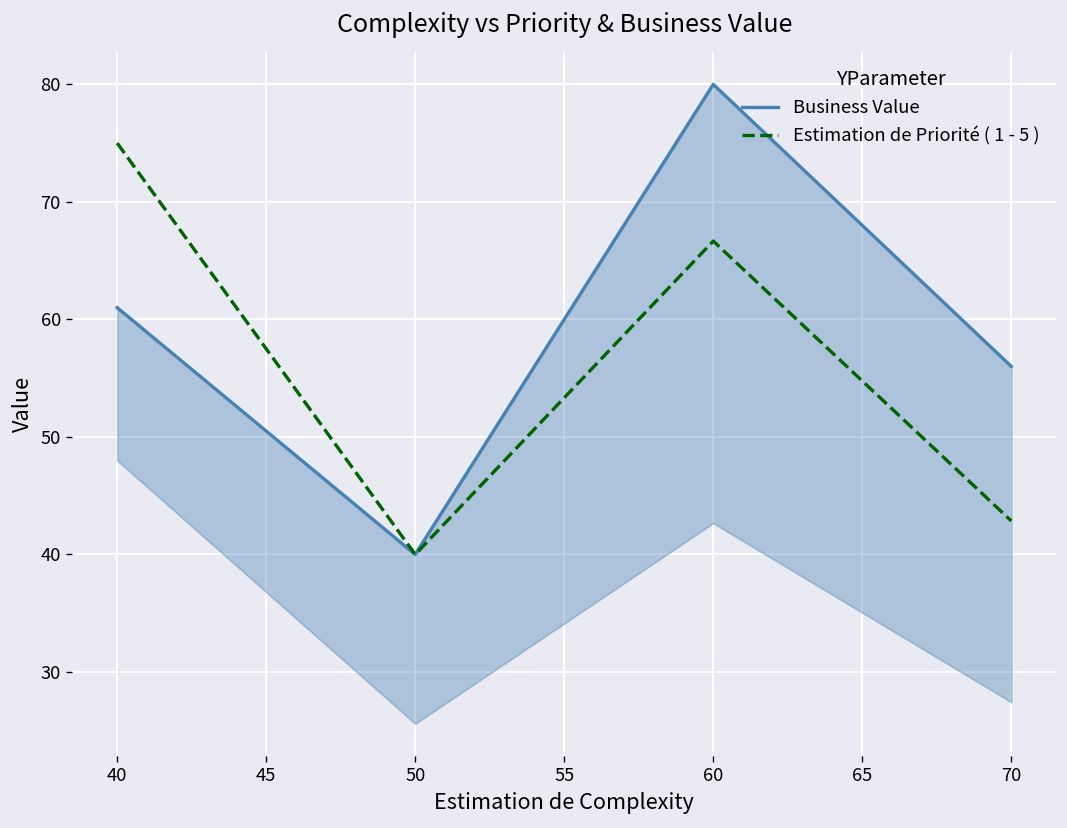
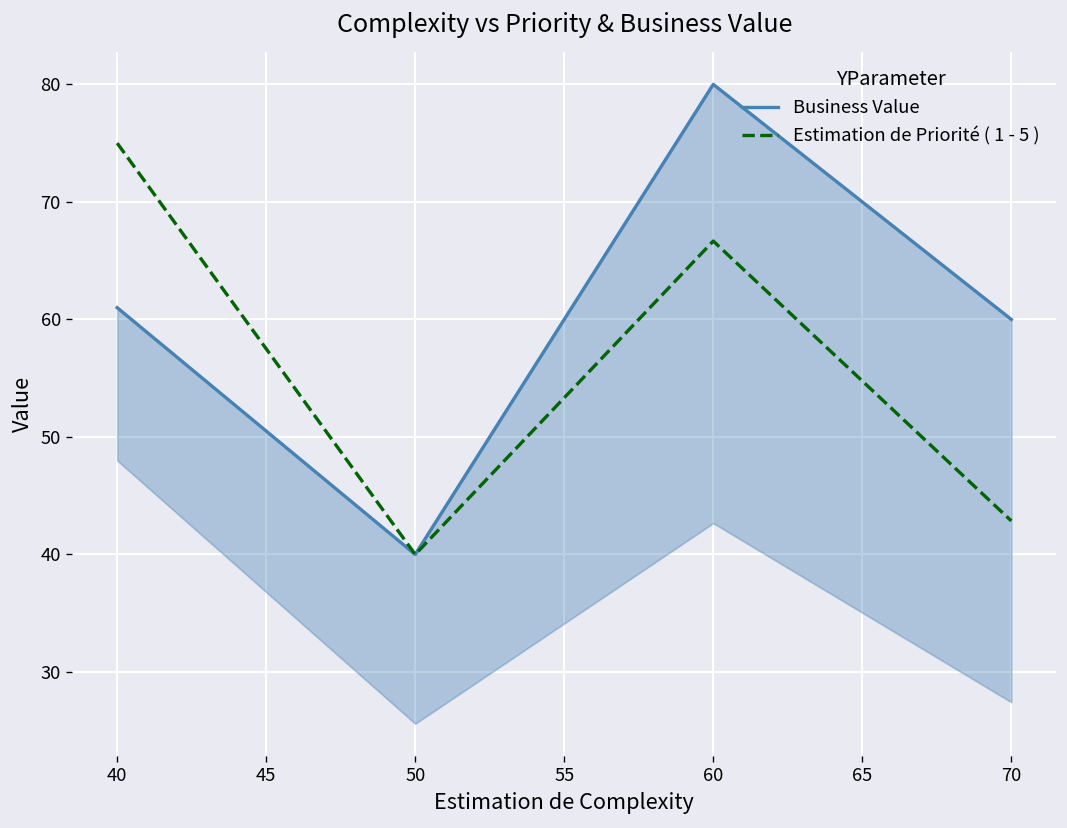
Business Value, 70: 56 -> 60
